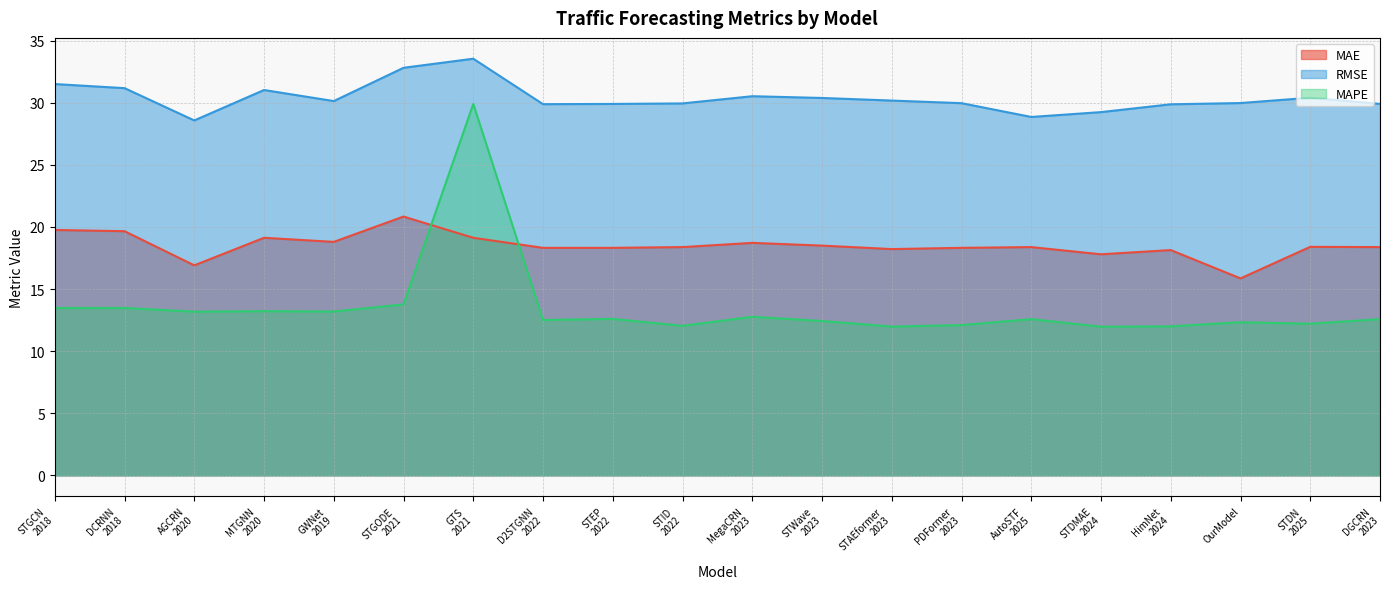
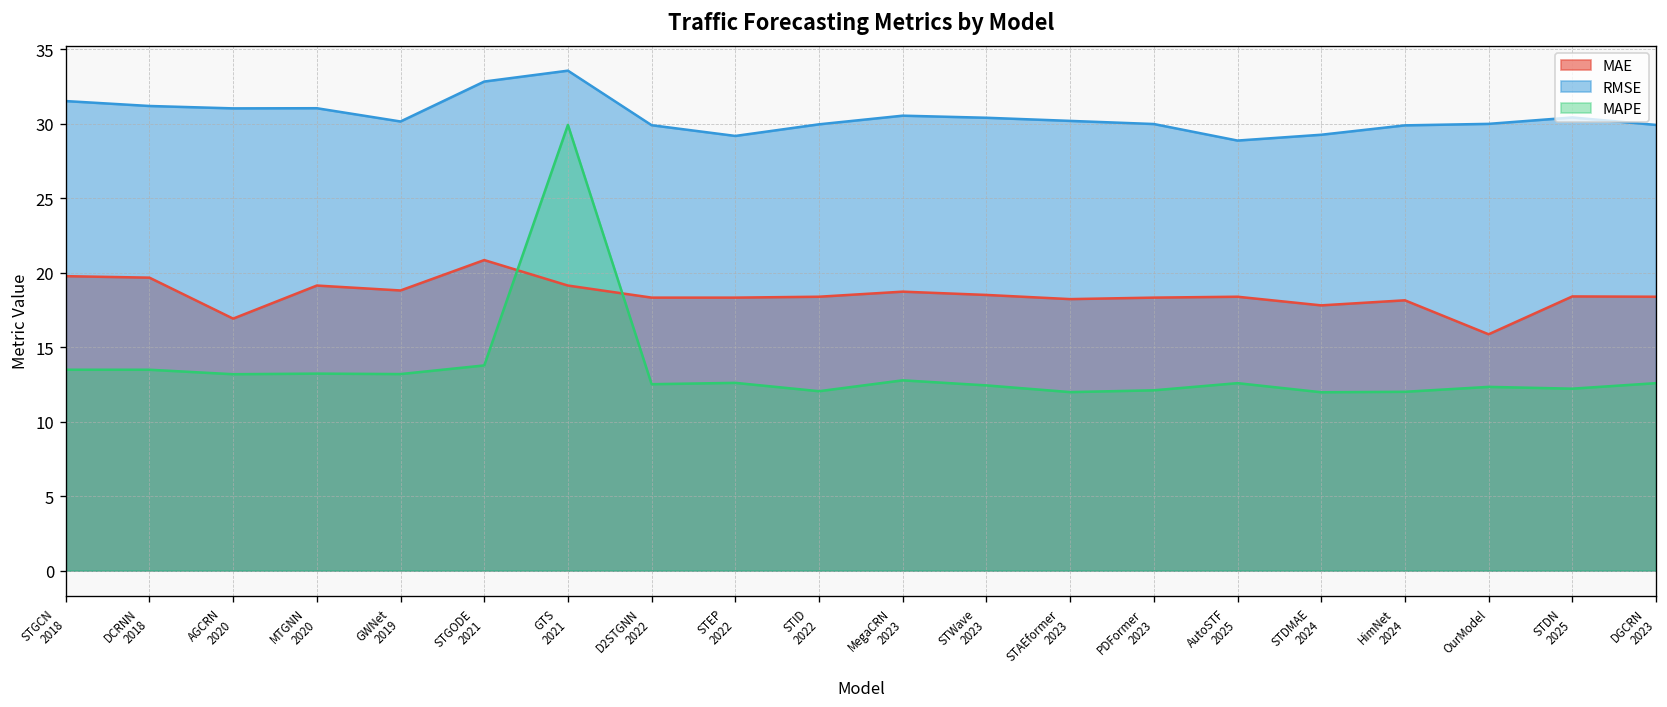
RMSE, AGCRN 2020: 28.6 -> 31.0
RMSE, STEP 2022: 29.9 -> 29.2
